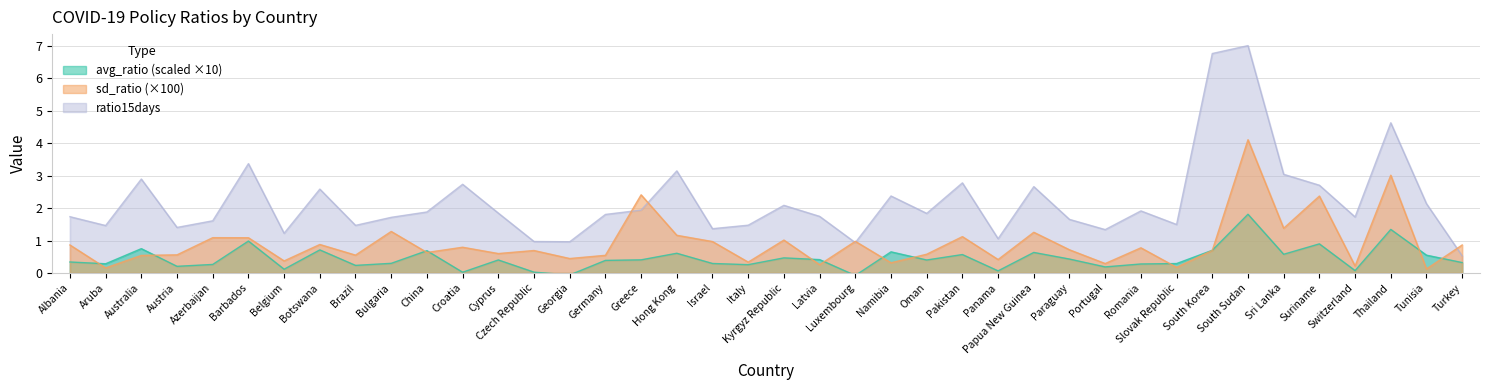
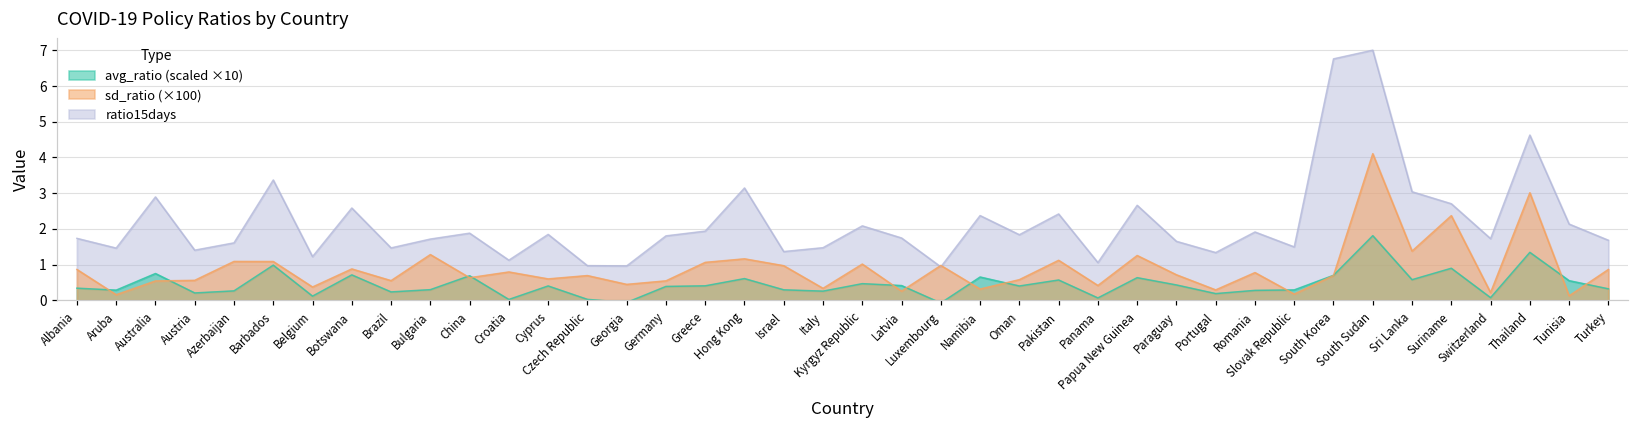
ratio15days, Croatia: 2.7 -> 1.1
sd_ratio (×100), Greece: 2.4 -> 1.1
ratio15days, Pakistan: 2.8 -> 2.4
ratio15days, Turkey: 0.5 -> 1.7
